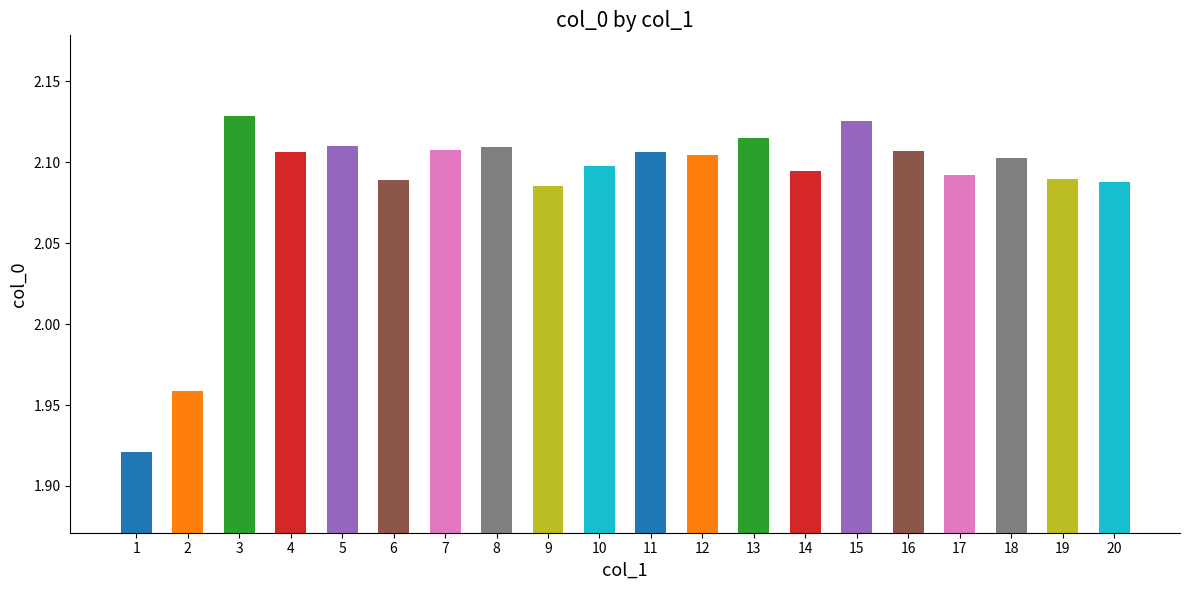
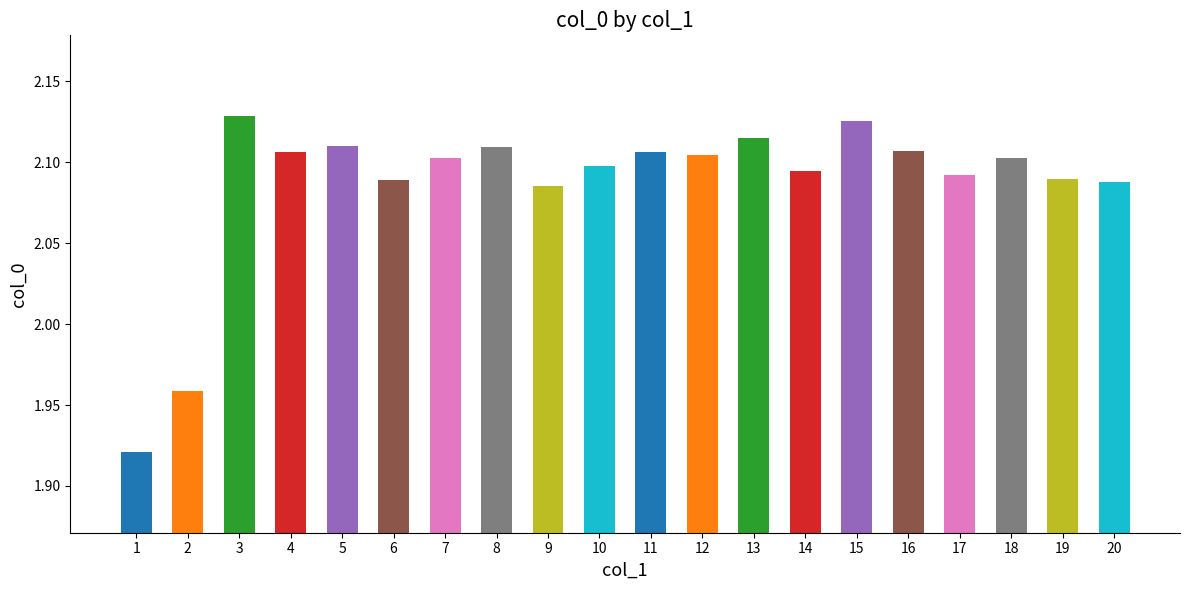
7: 2.107 -> 2.102
